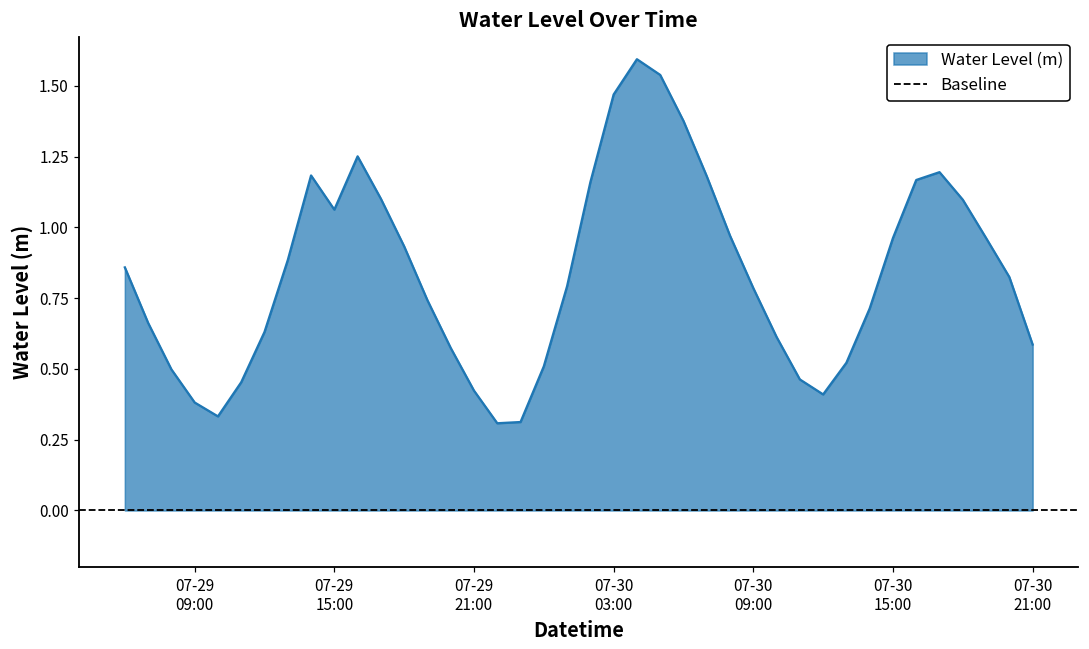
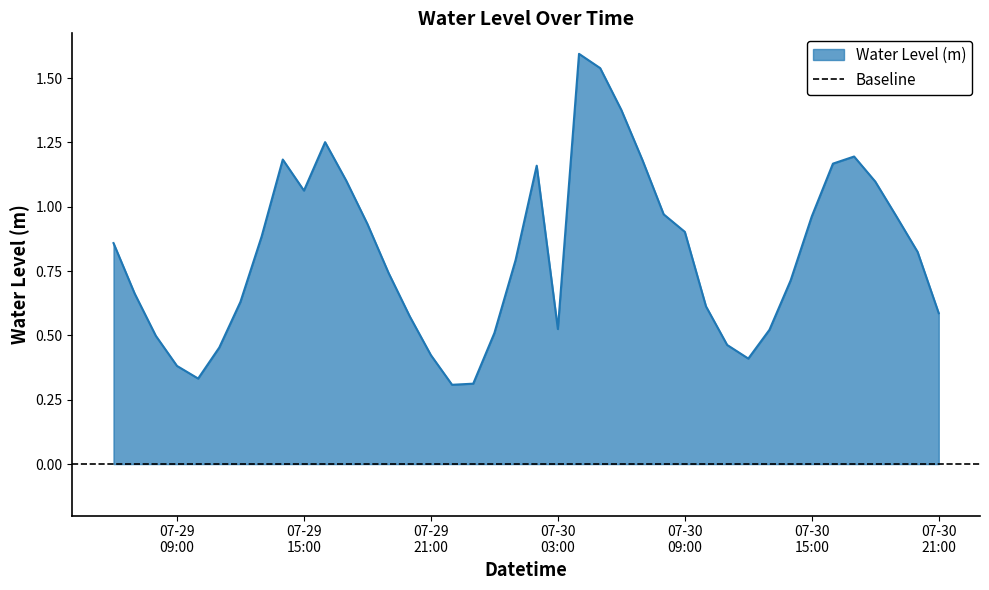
07-30 03:00: 1.47 -> 0.52
07-30 09:00: 0.79 -> 0.90
